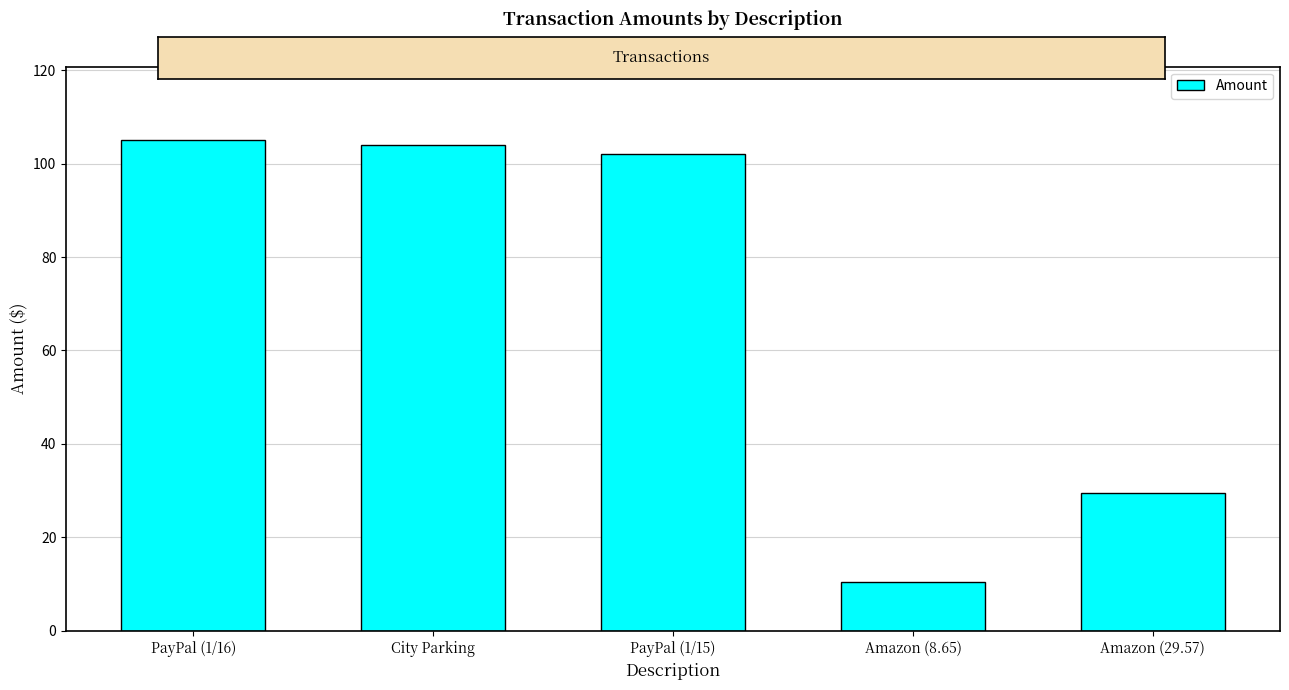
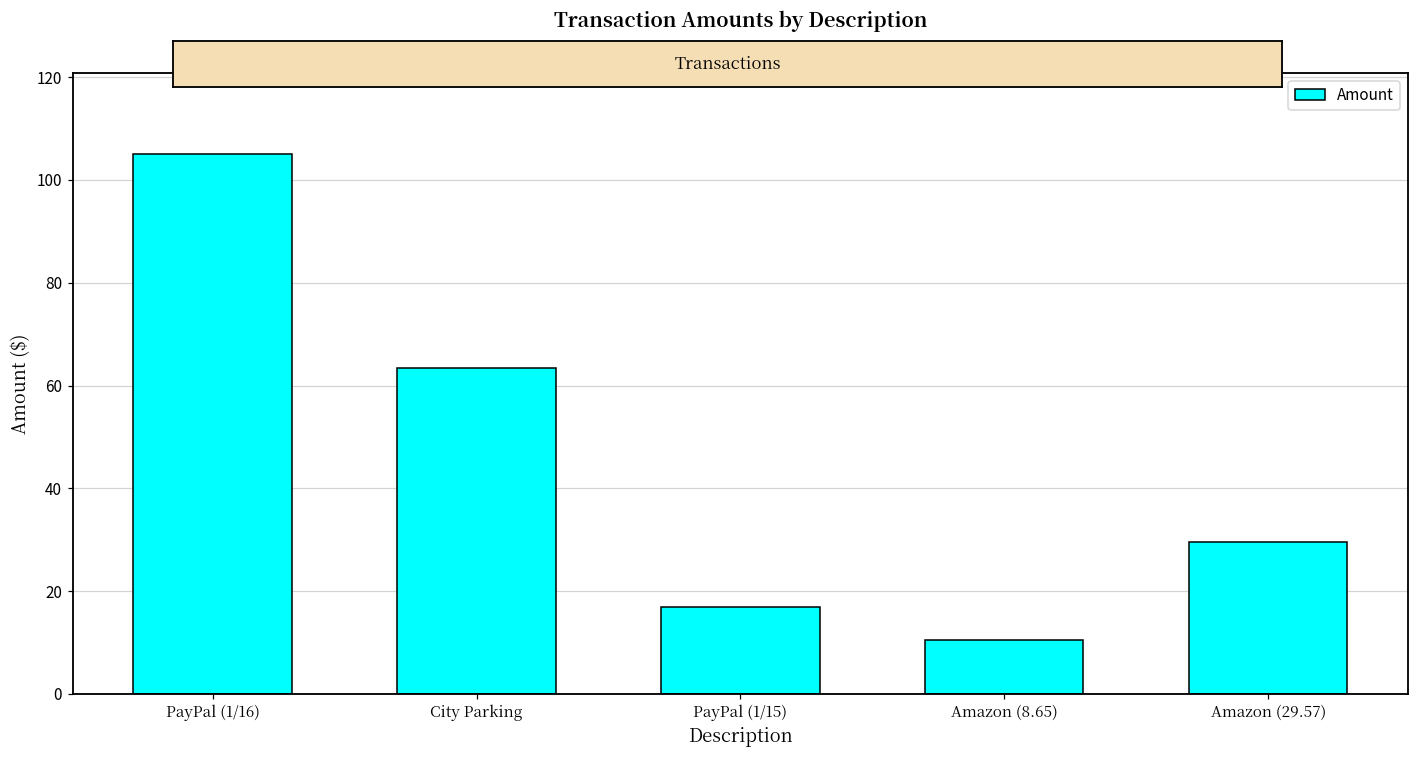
City Parking: 104 -> 64
PayPal (1/15): 102 -> 17
